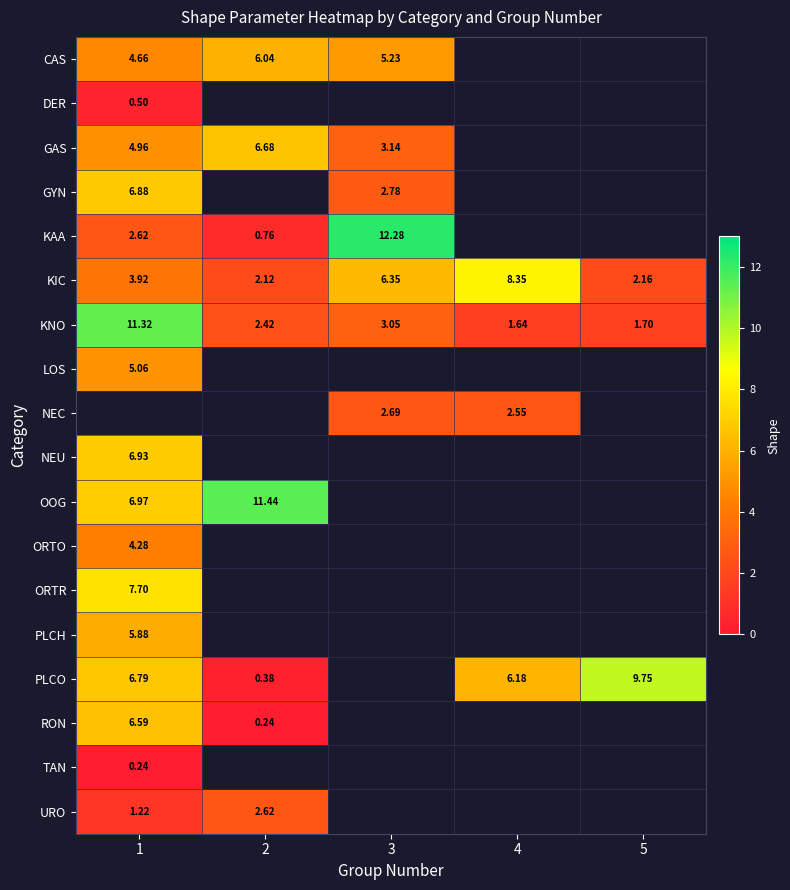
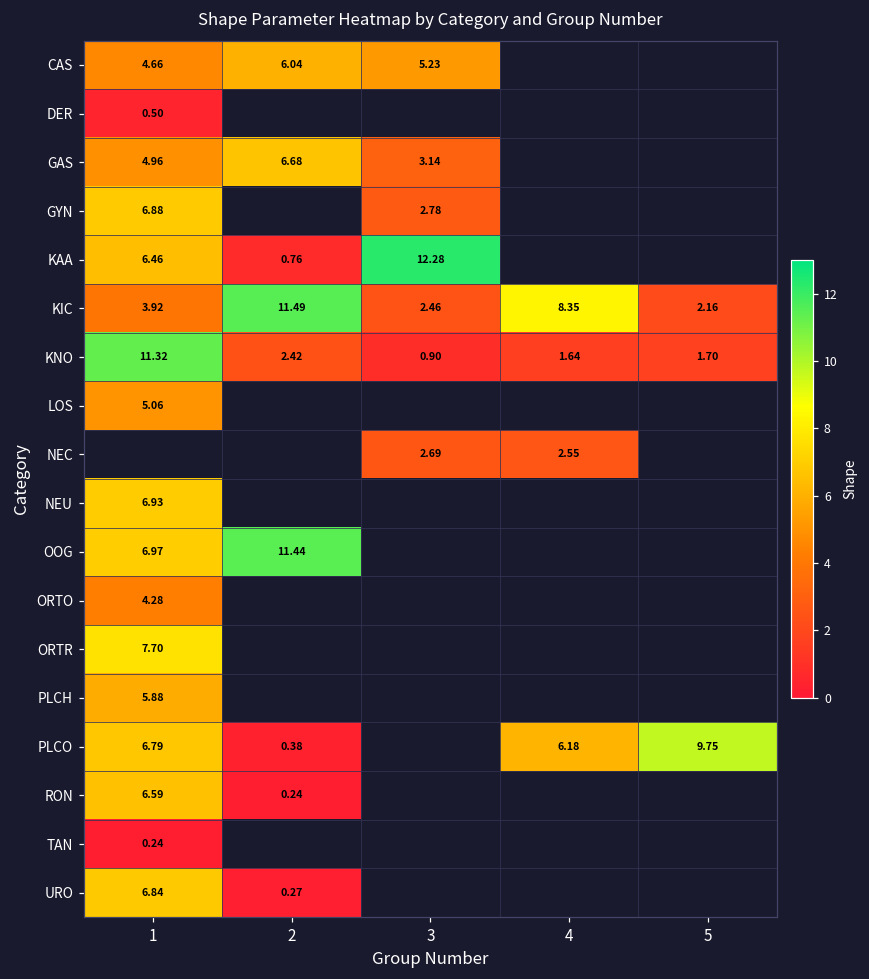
KAA, 1: 2.62 -> 6.46
KIC, 2: 2.12 -> 11.49
KIC, 3: 6.35 -> 2.46
KNO, 3: 3.05 -> 0.90
URO, 1: 1.22 -> 6.84
URO, 2: 2.62 -> 0.27
